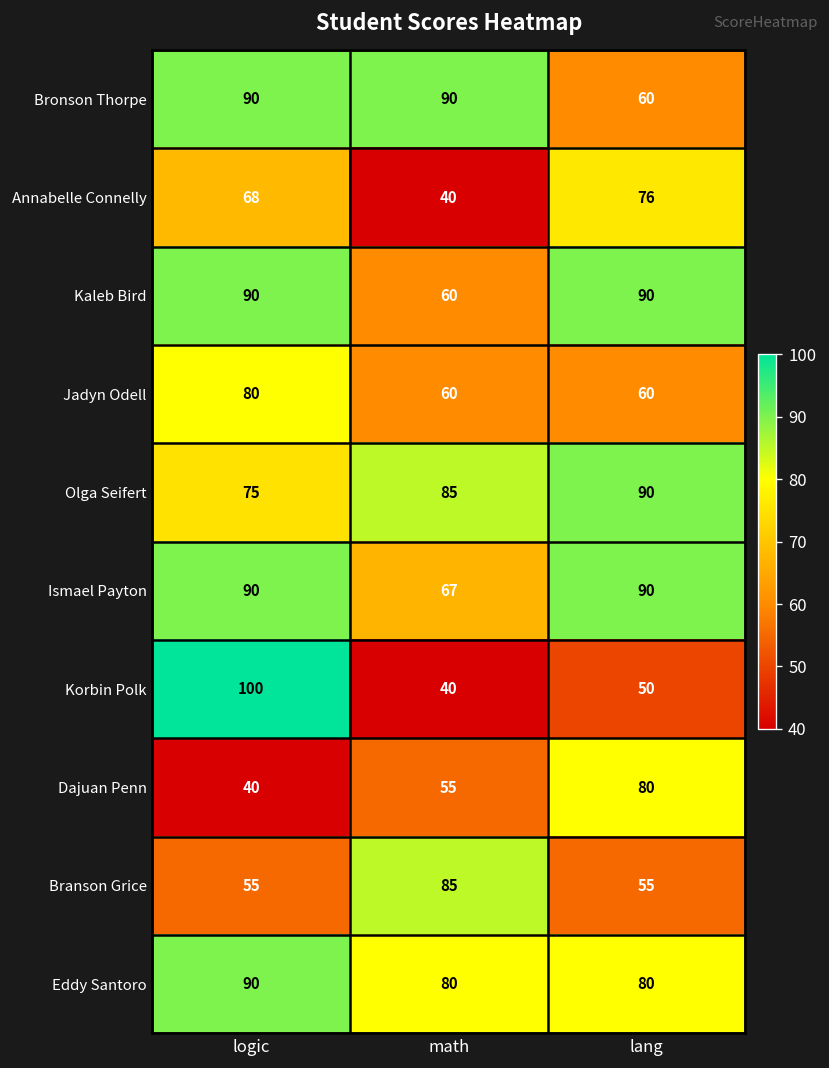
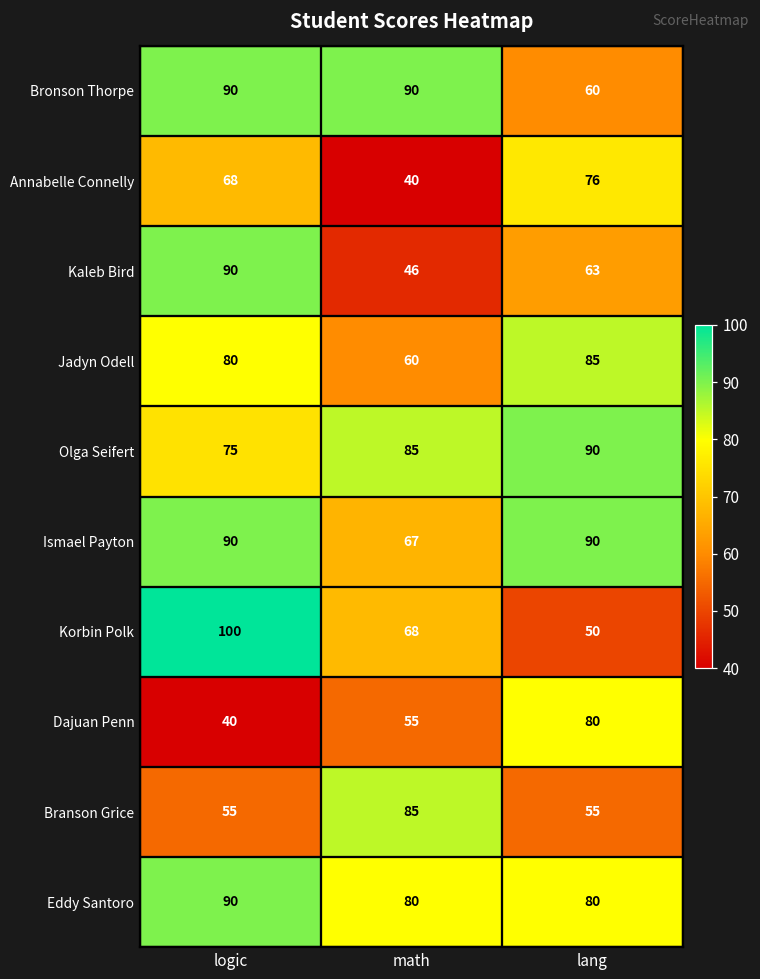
Kaleb Bird, math: 60 -> 46
Kaleb Bird, lang: 90 -> 63
Jadyn Odell, lang: 60 -> 85
Korbin Polk, math: 40 -> 68
